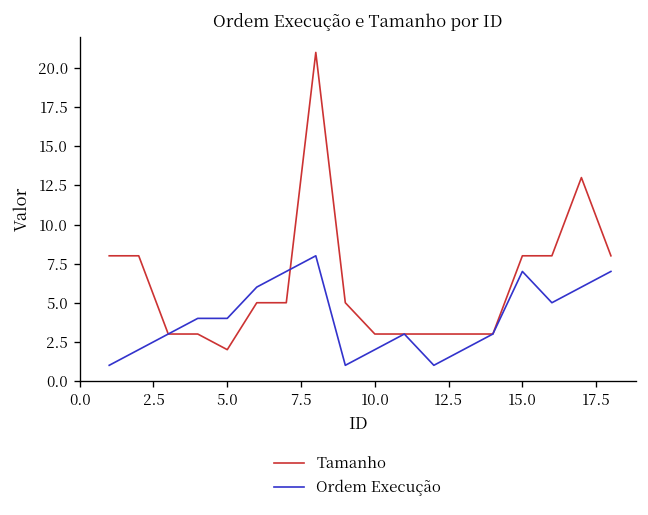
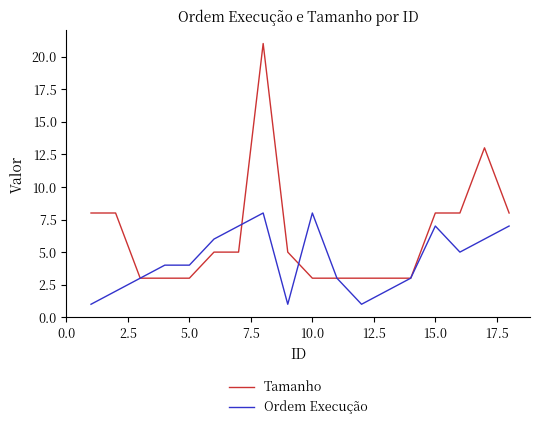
Tamanho, 5.0: 2 -> 3
Ordem Execução, 10.0: 2 -> 8
